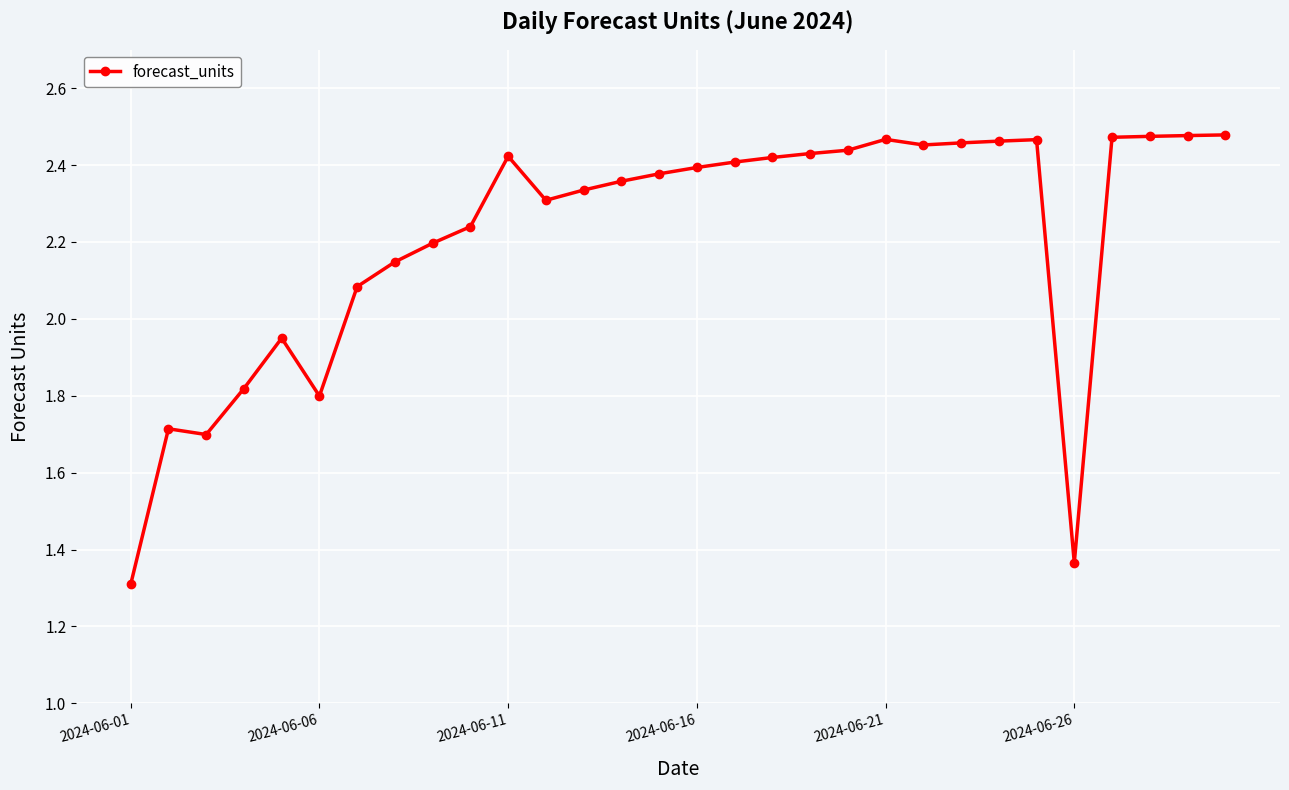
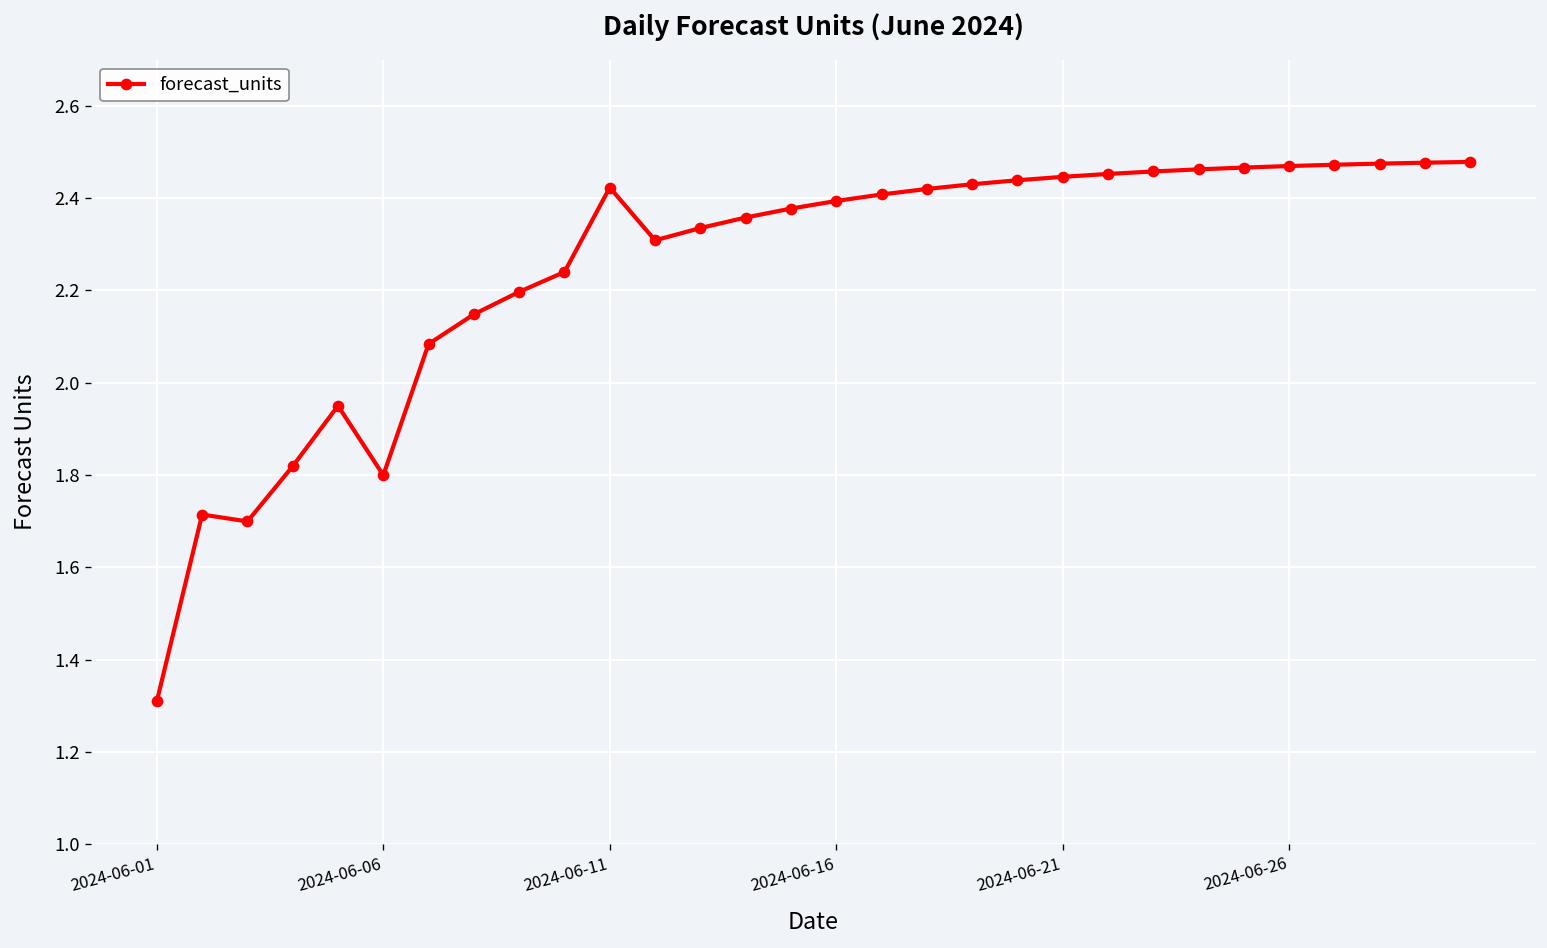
2024-06-21: 2.47 -> 2.45
2024-06-26: 1.37 -> 2.47
